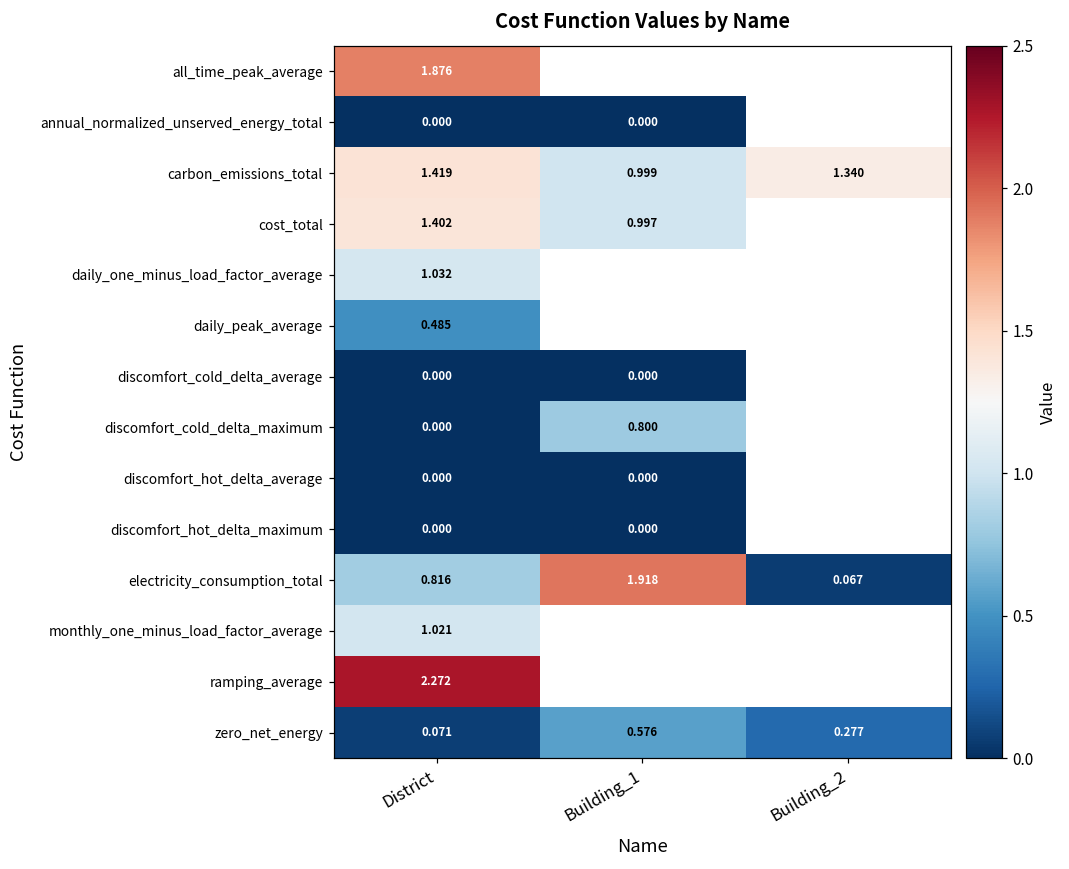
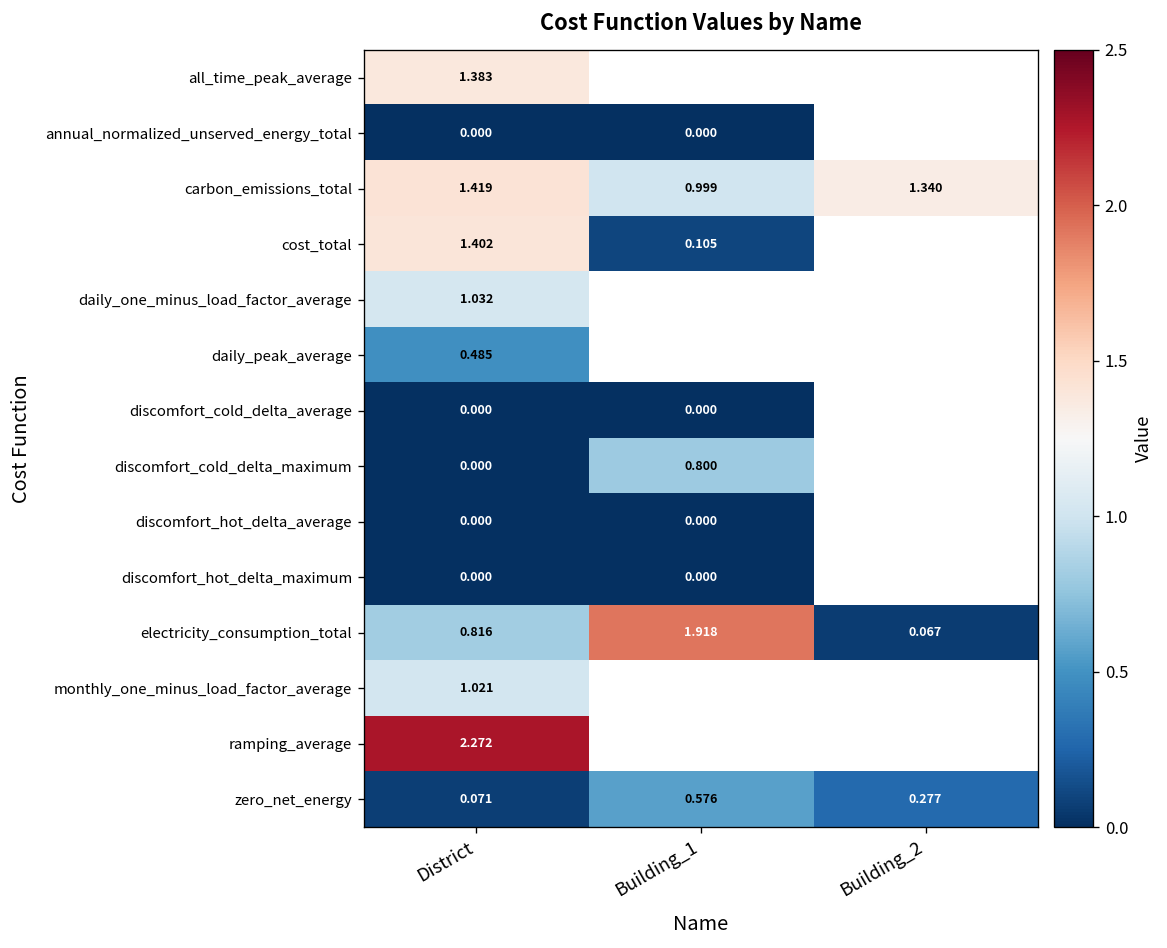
all_time_peak_average, District: 1.876 -> 1.383
cost_total, Building_1: 0.997 -> 0.105
